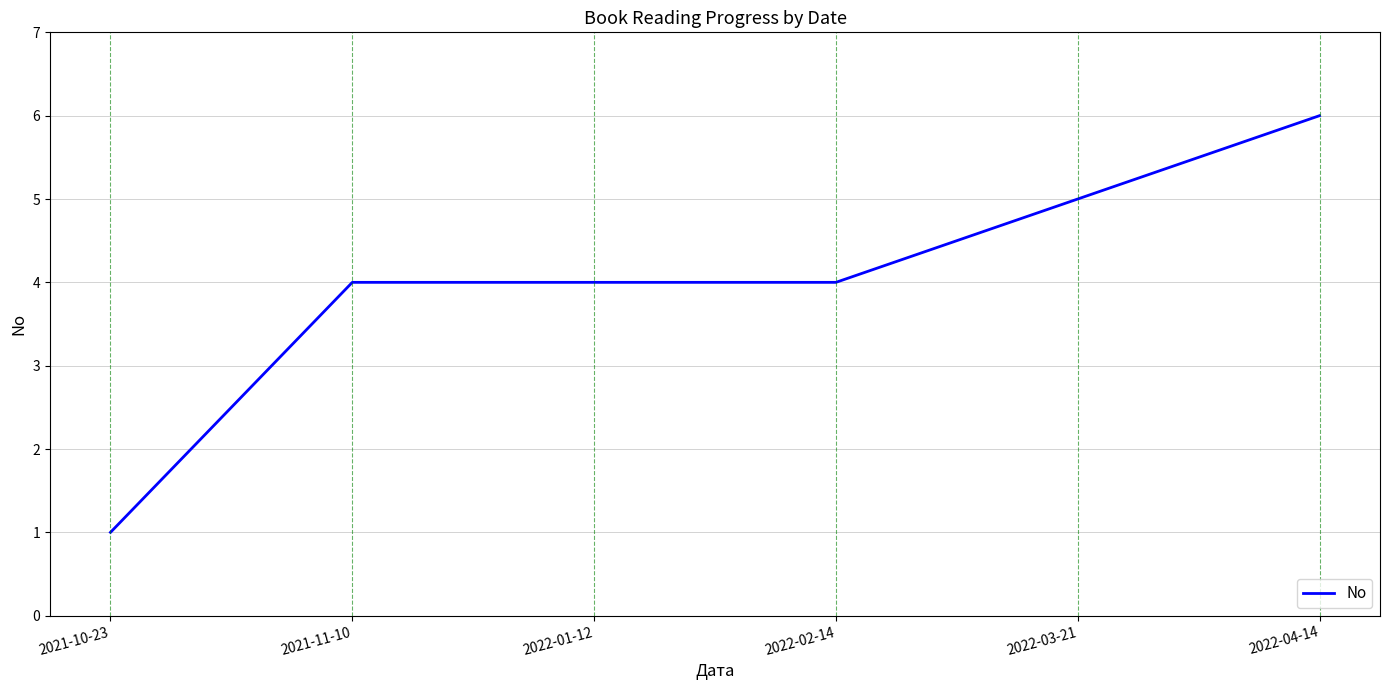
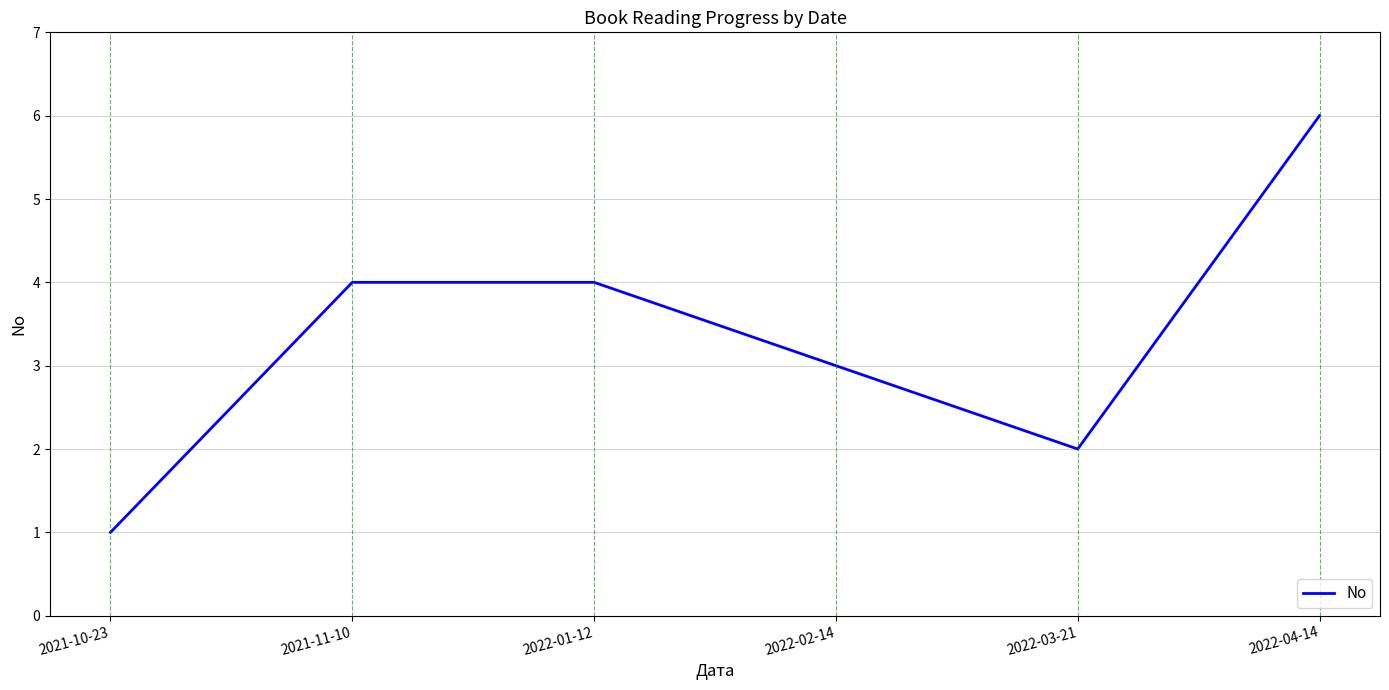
2022-02-14: 4 -> 3
2022-03-21: 5 -> 2
